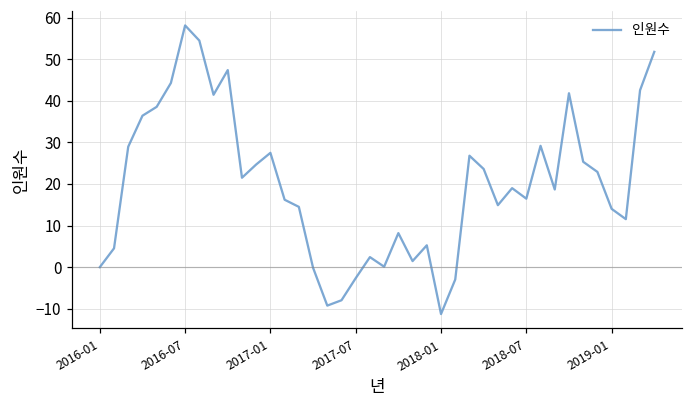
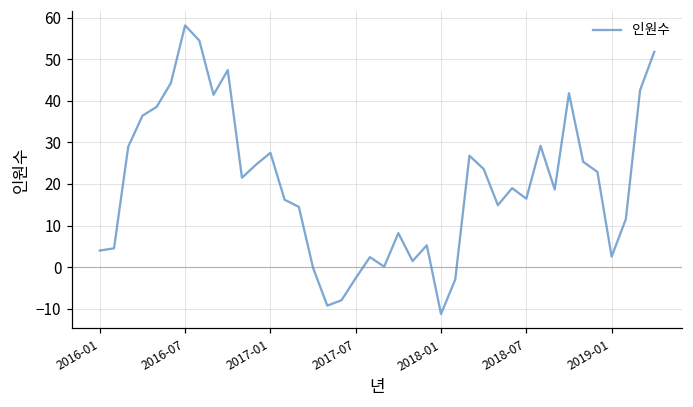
2016-01: 0 -> 4
2019-01: 14 -> 3
